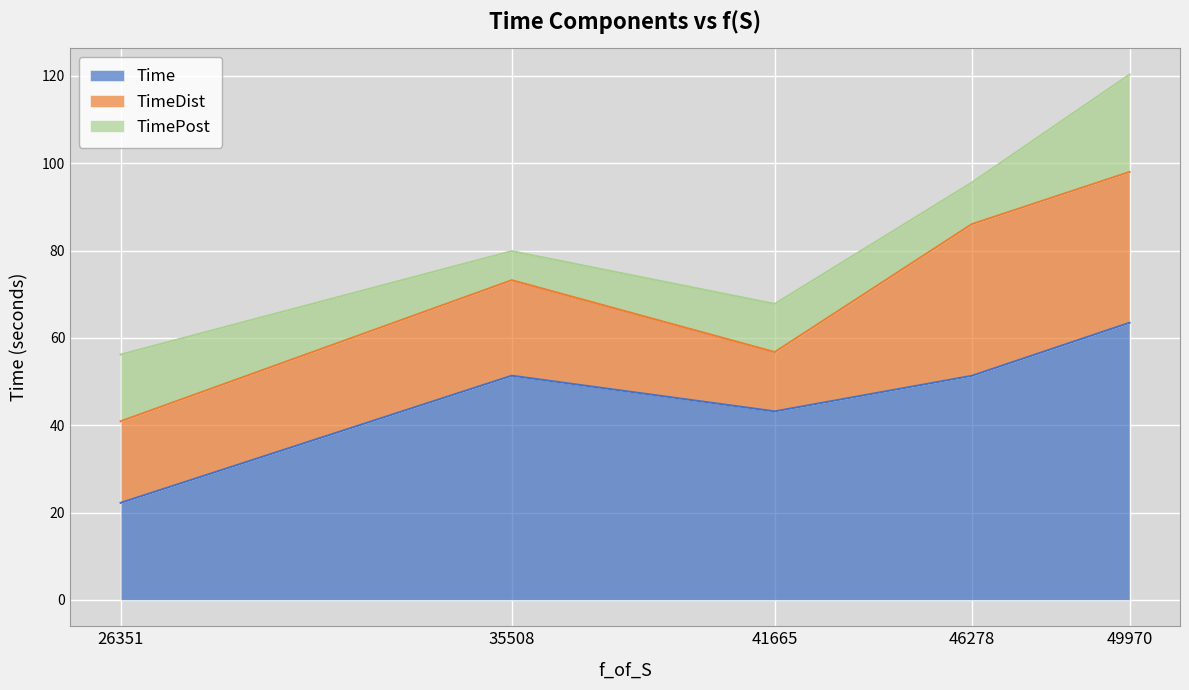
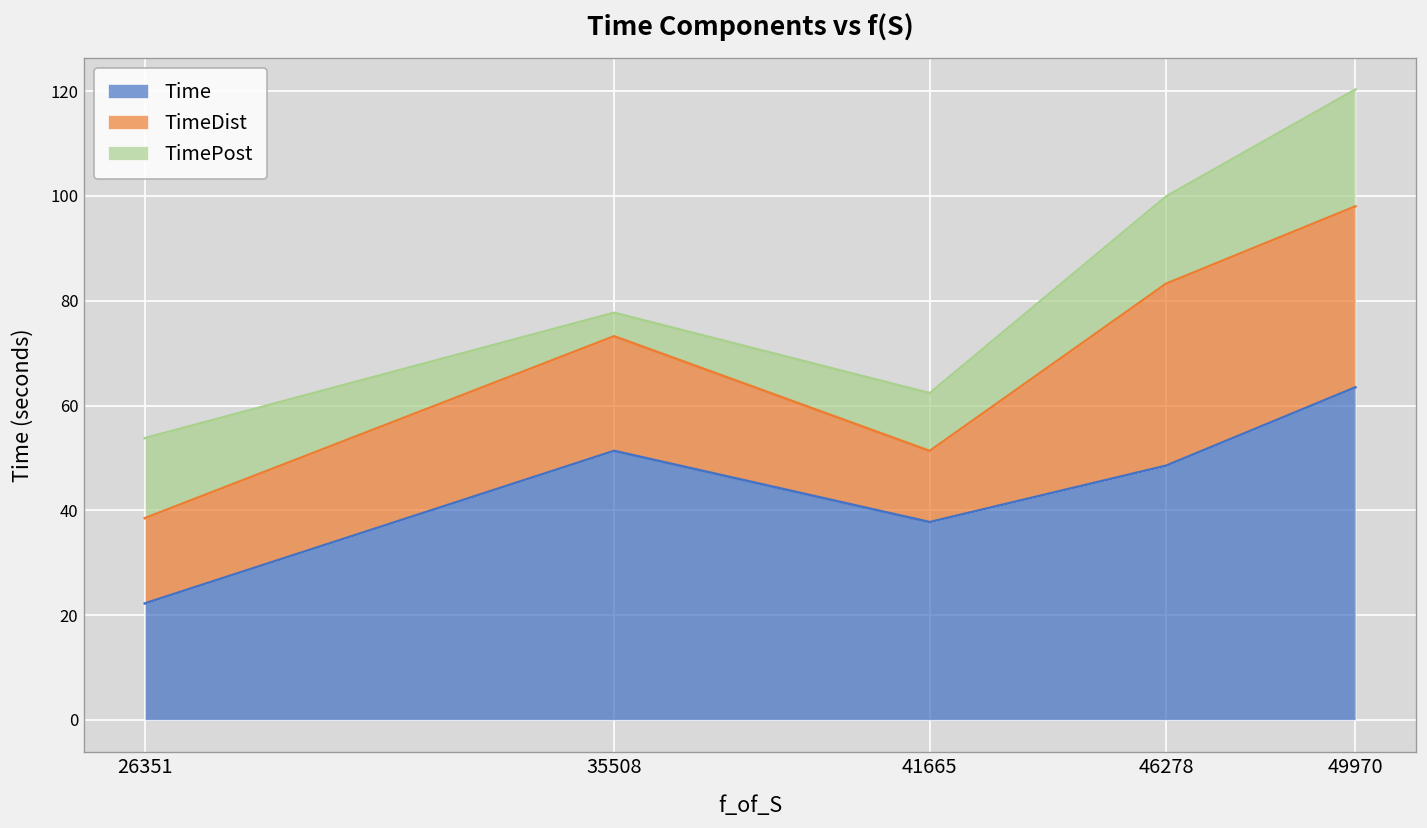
TimeDist, 26351: 19 -> 16
TimePost, 35508: 7 -> 4
Time, 41665: 43 -> 38
Time, 46278: 51 -> 49
TimePost, 46278: 10 -> 17
